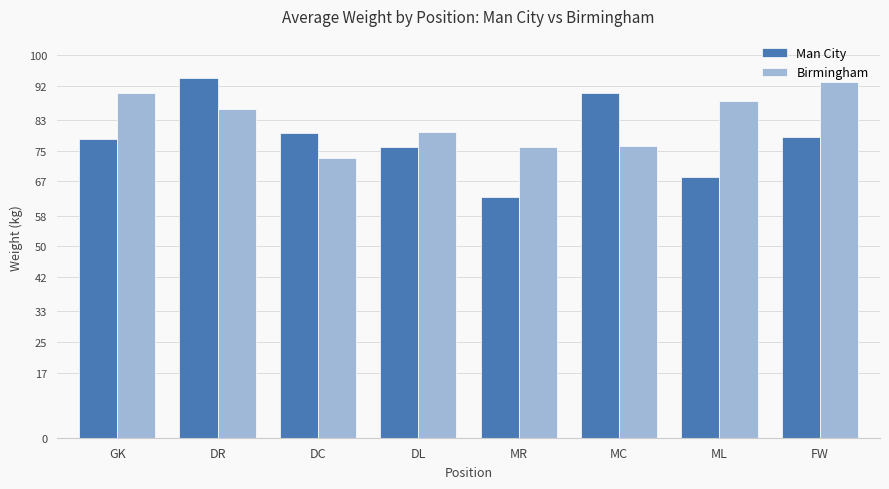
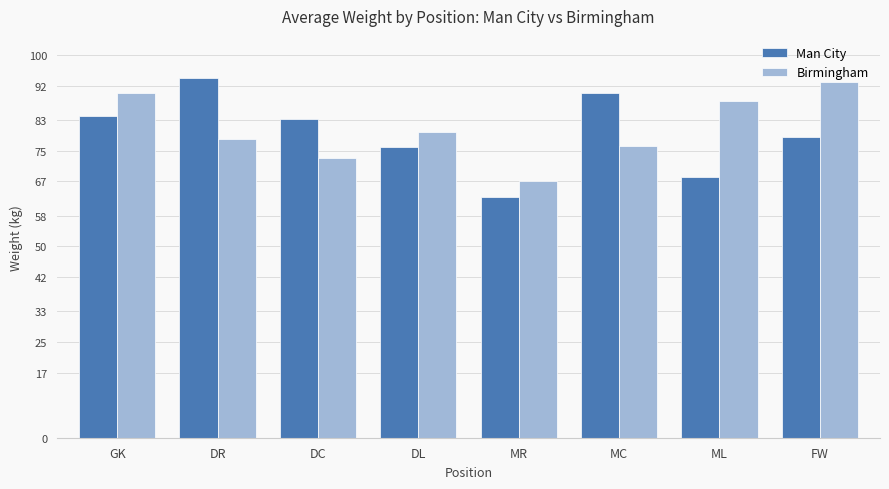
Man City, GK: 78 -> 84
Birmingham, DR: 86 -> 78
Man City, DC: 80 -> 83
Birmingham, MR: 76 -> 67
